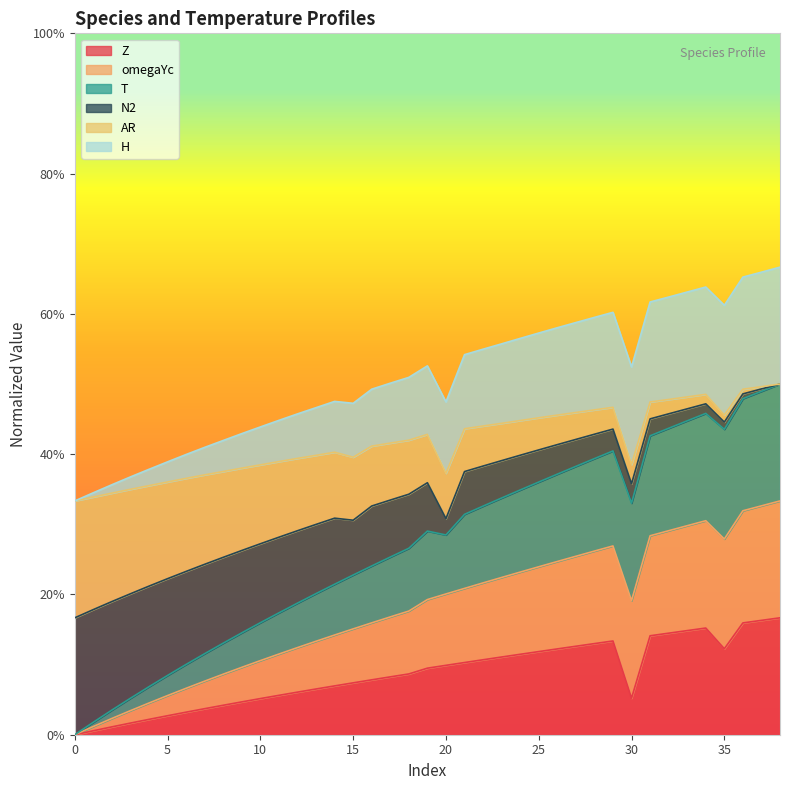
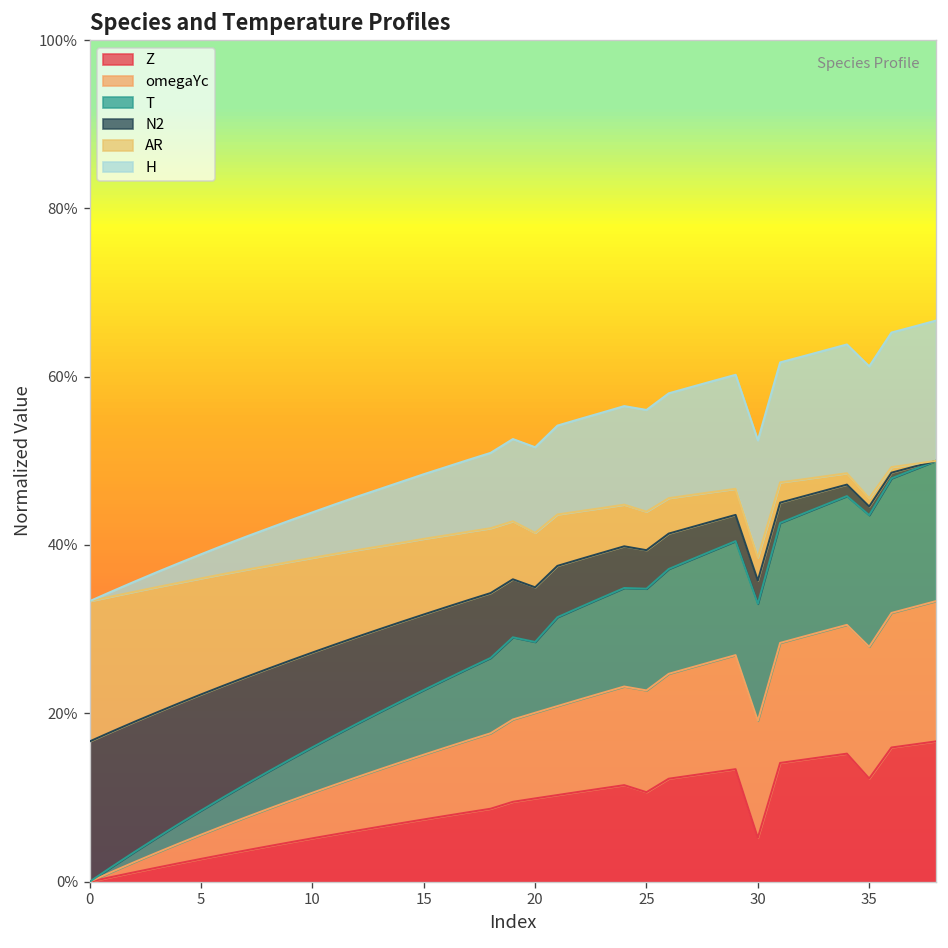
N2, 15: 8% -> 9%
N2, 20: 2% -> 6%
Z, 25: 12% -> 11%
